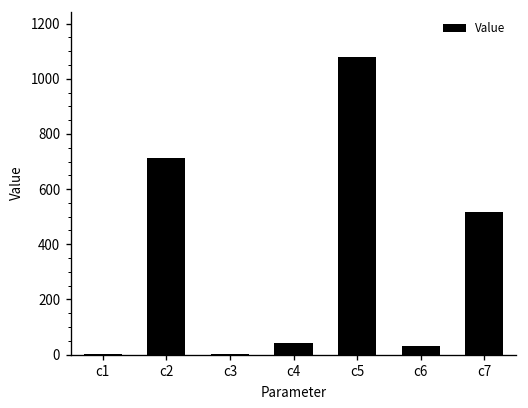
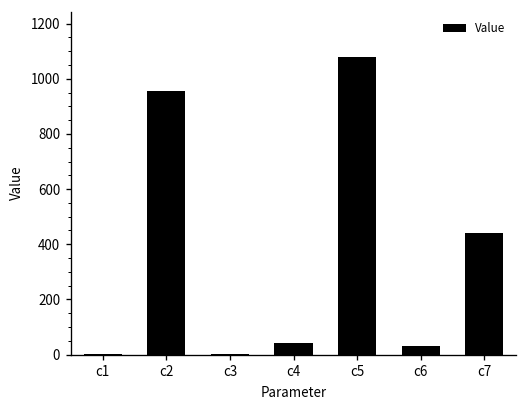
c2: 710 -> 960
c7: 520 -> 440
